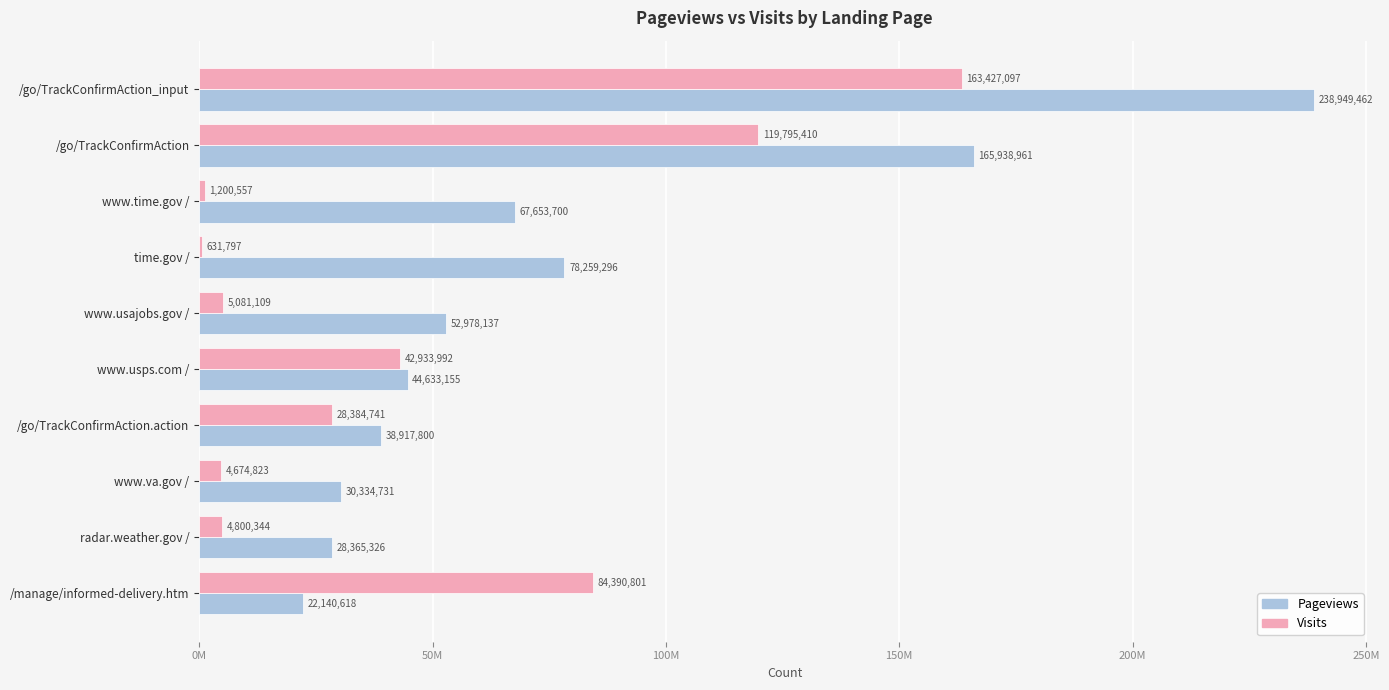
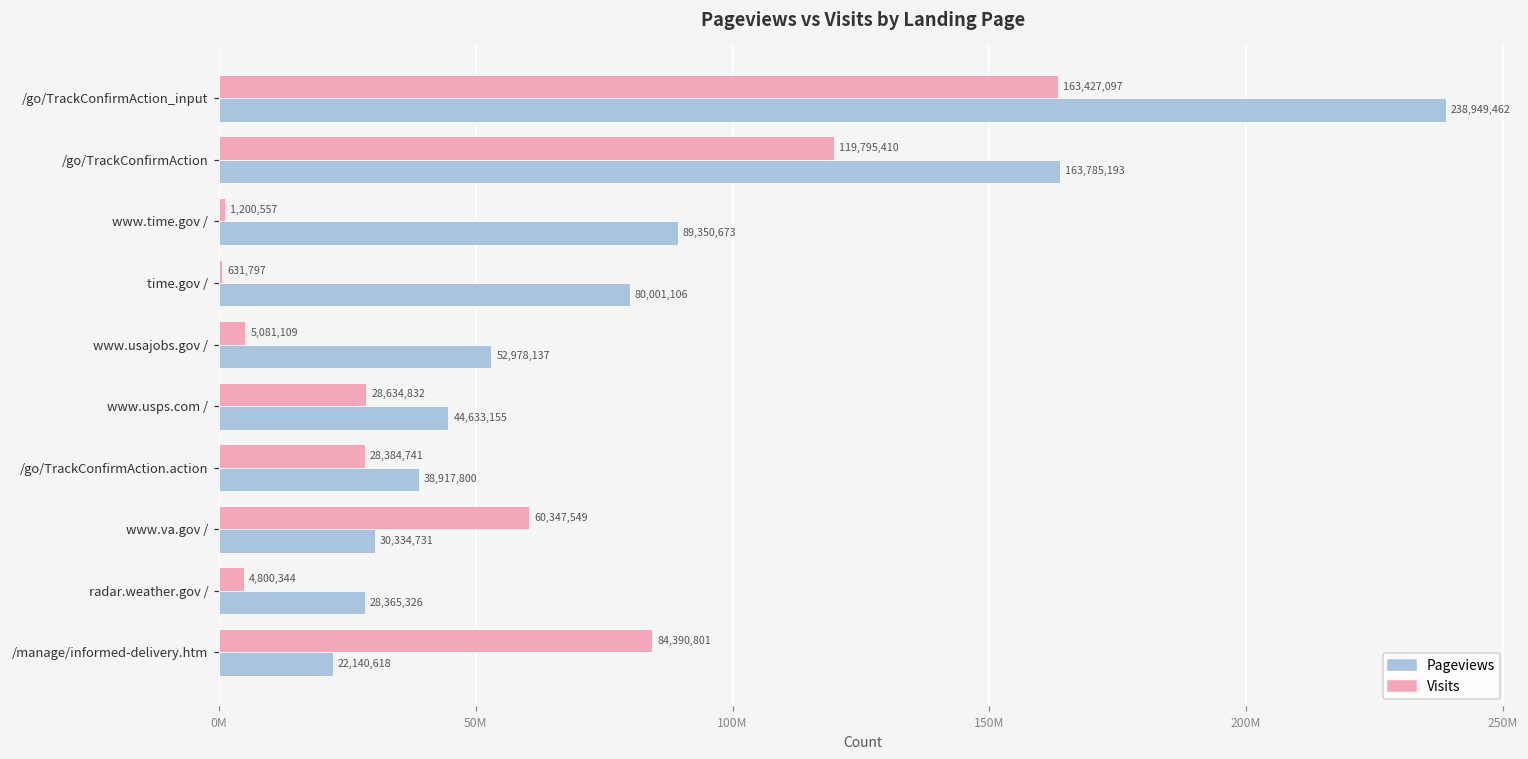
Pageviews, /go/TrackConfirmAction: 165,938,961 -> 163,785,193
Pageviews, www.time.gov /: 67,653,700 -> 89,350,673
Pageviews, time.gov /: 78,259,296 -> 80,001,106
Visits, www.usps.com /: 42,933,992 -> 28,634,832
Visits, www.va.gov /: 4,674,823 -> 60,347,549
